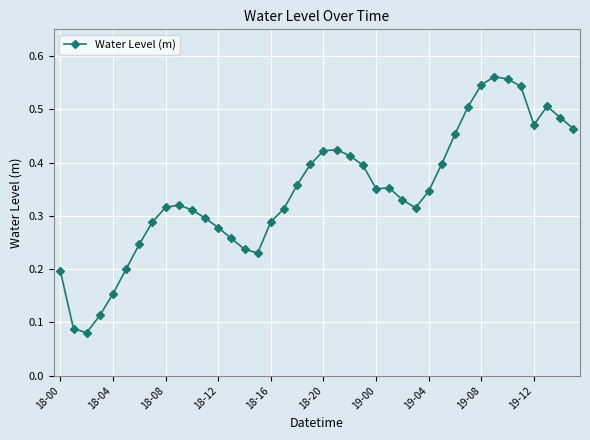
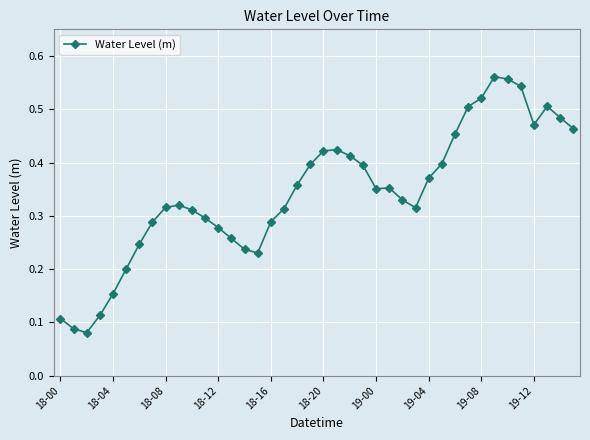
18-00: 0.20 -> 0.11
19-04: 0.35 -> 0.37
19-08: 0.55 -> 0.52
